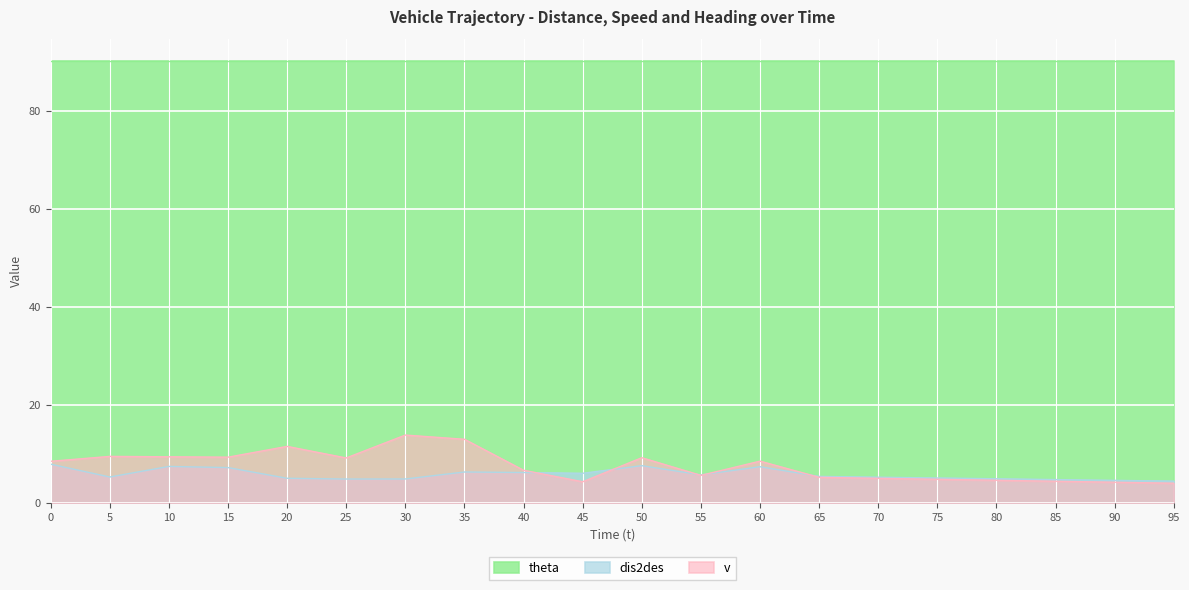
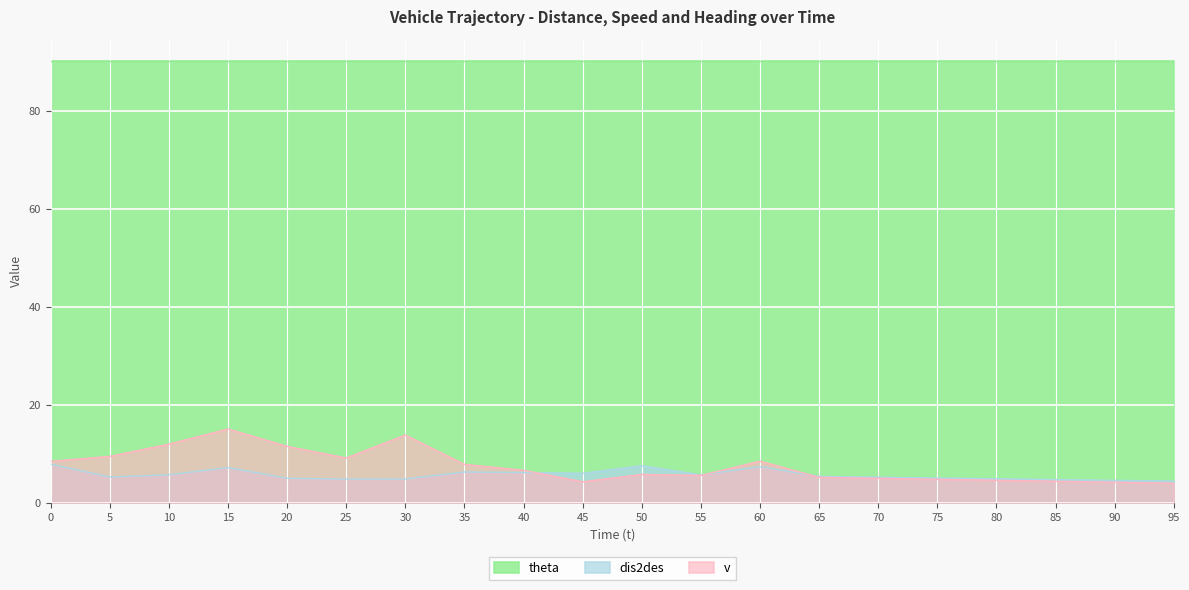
dis2des, 10: 7 -> 6
v, 10: 9 -> 12
v, 15: 9 -> 15
v, 35: 13 -> 8
v, 50: 9 -> 6
